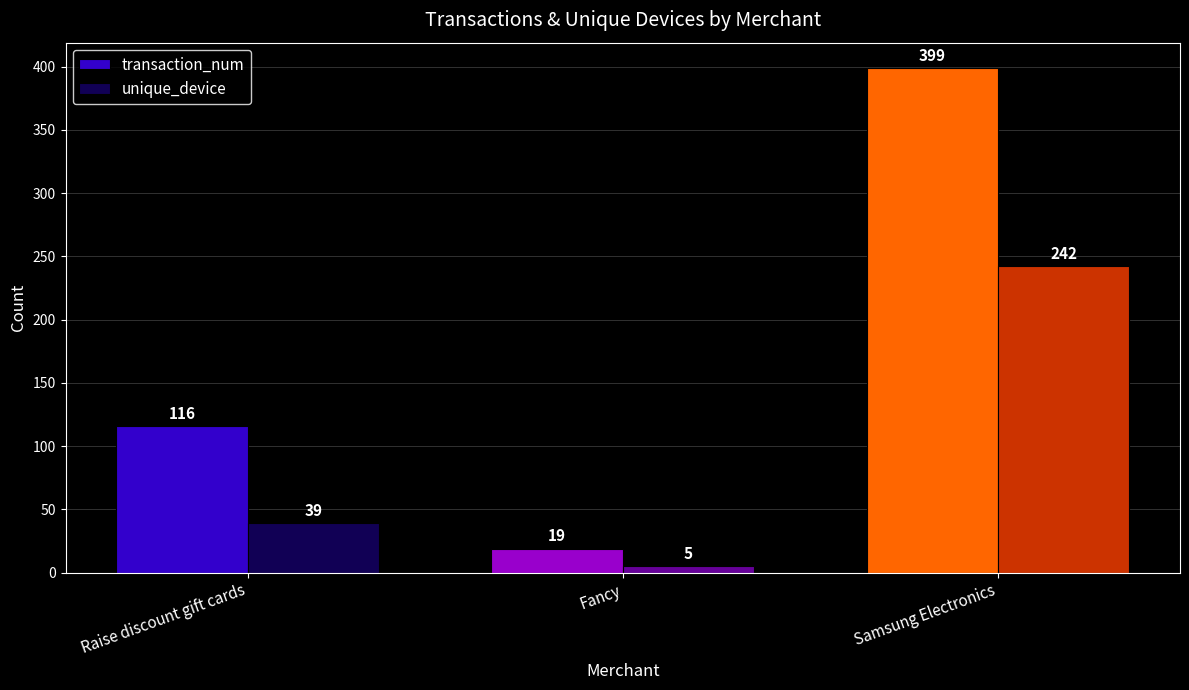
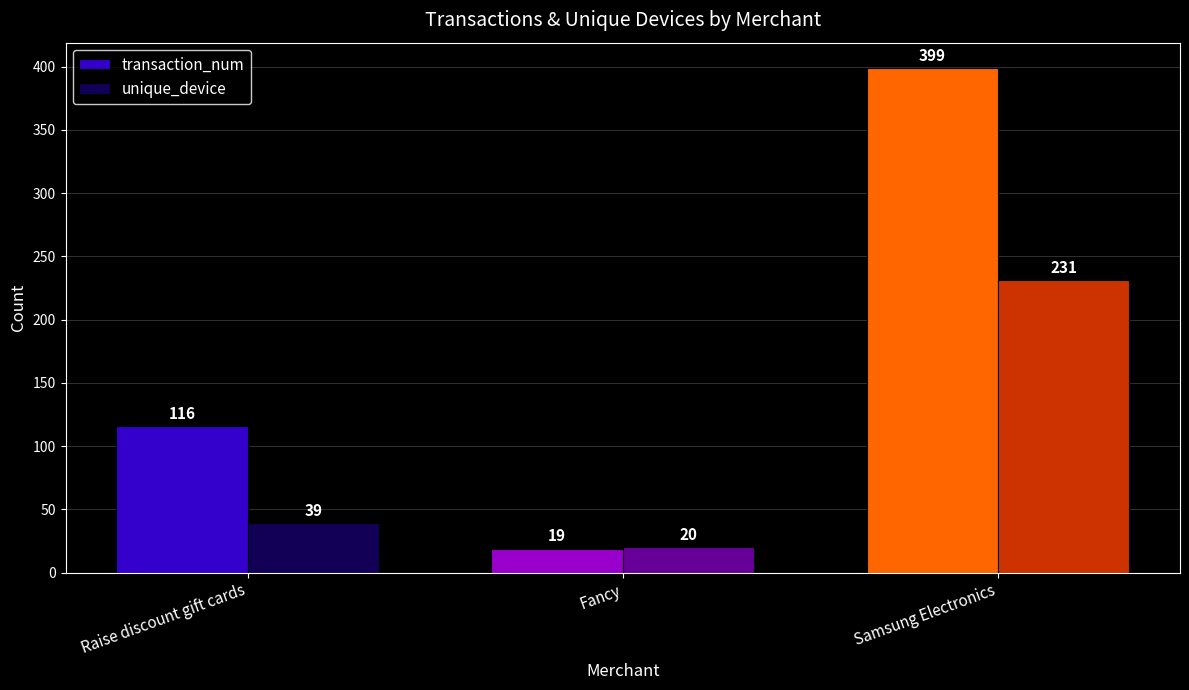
unique_device, Fancy: 5 -> 20
unique_device, Samsung Electronics: 242 -> 231
